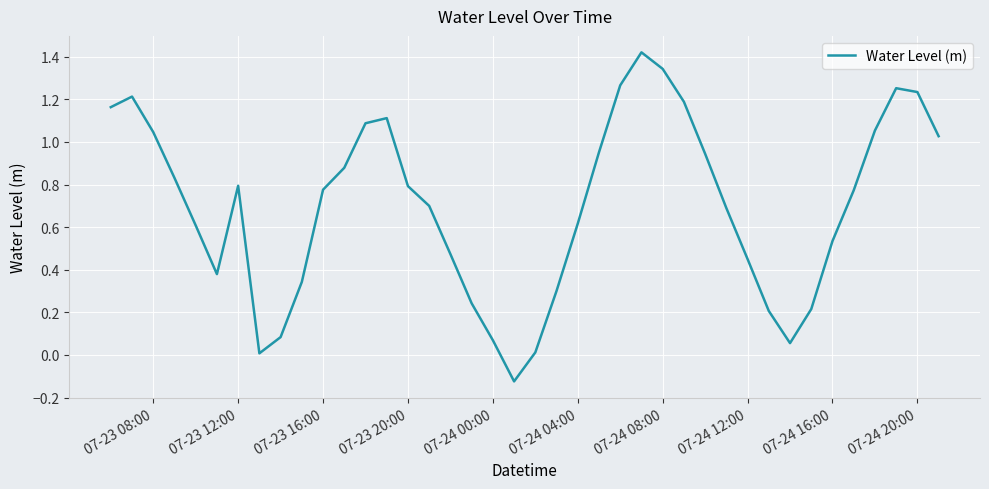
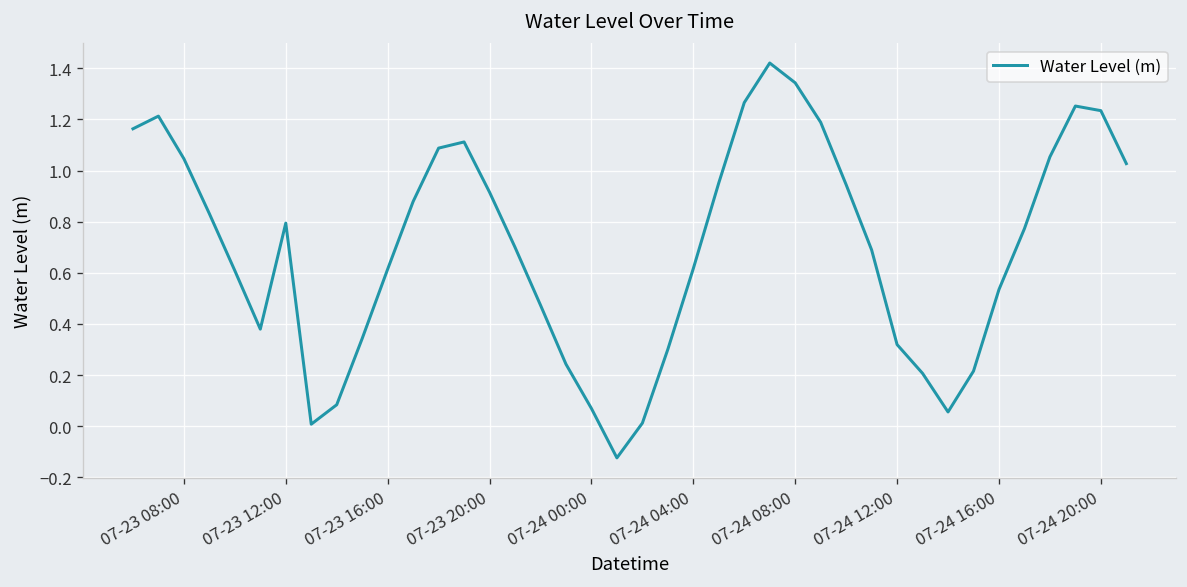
07-23 16:00: 0.78 -> 0.61
07-23 20:00: 0.79 -> 0.92
07-24 12:00: 0.45 -> 0.32
